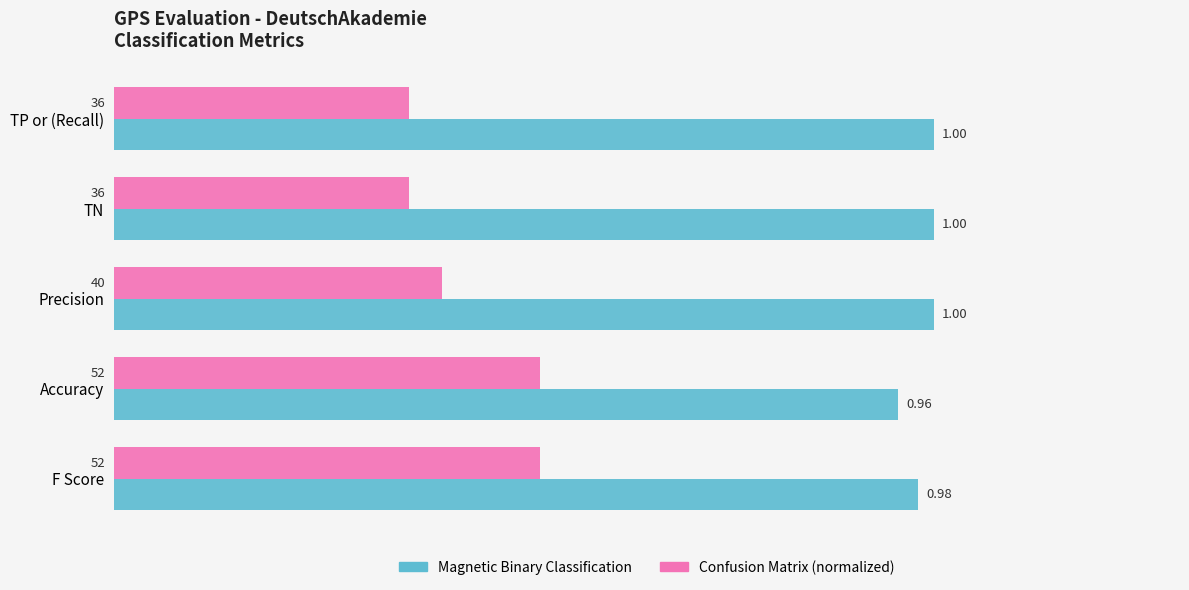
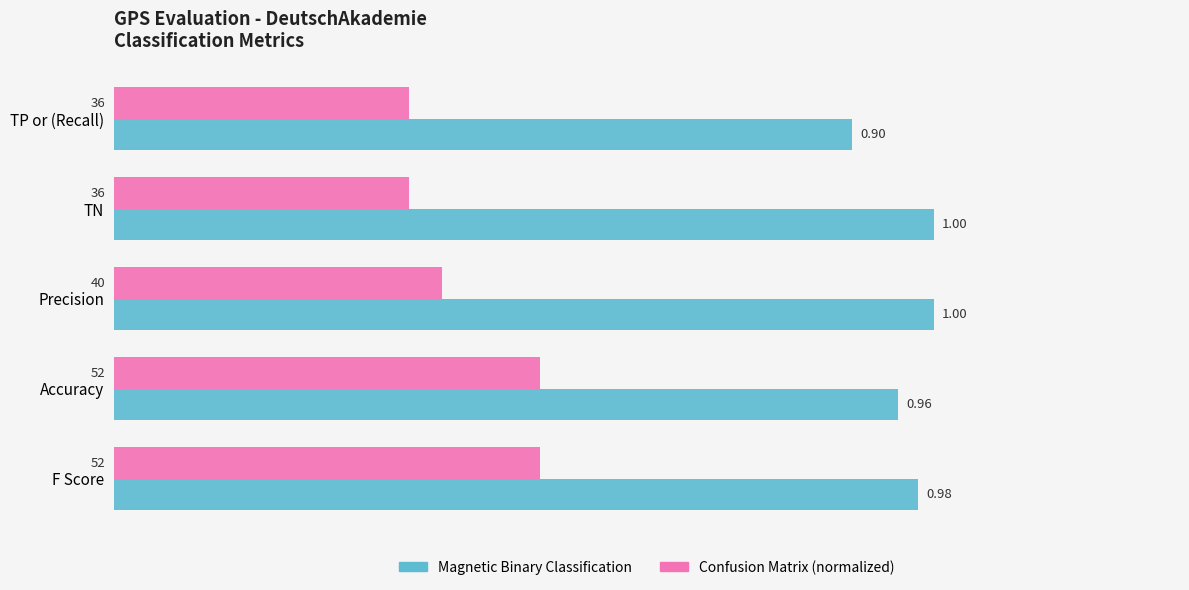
Magnetic Binary Classification, TP or (Recall): 1.00 -> 0.90
